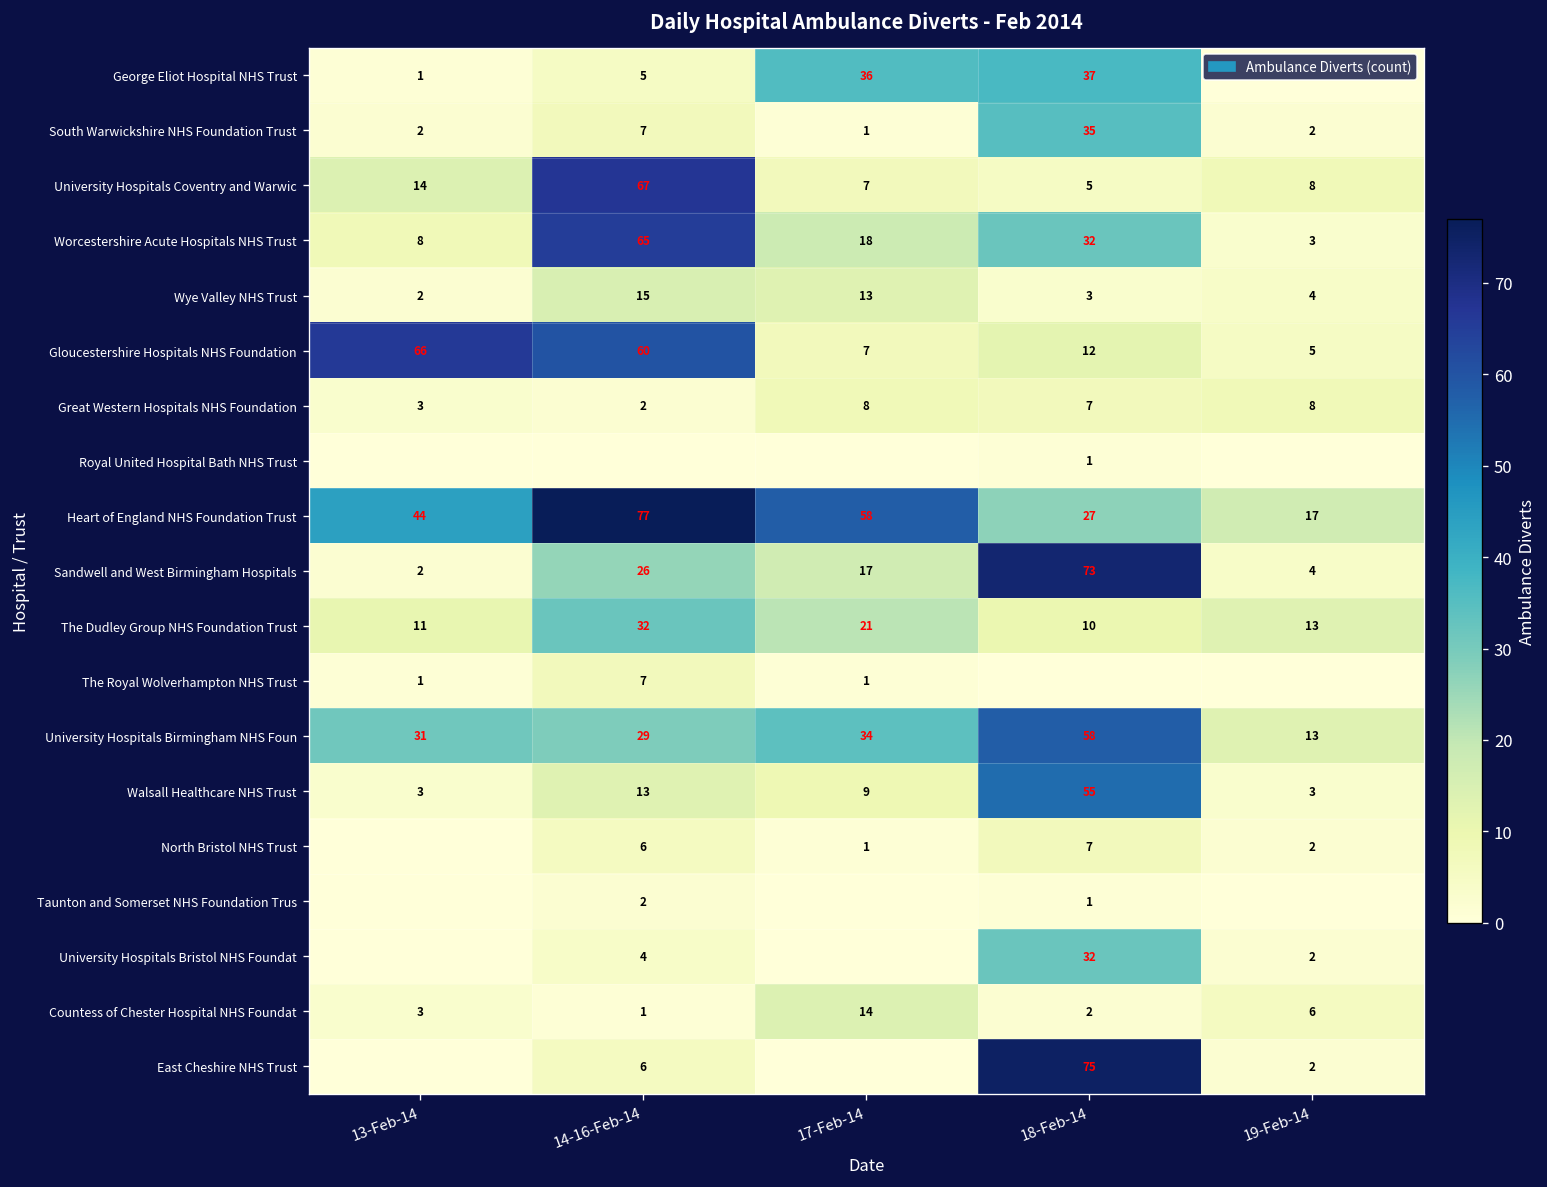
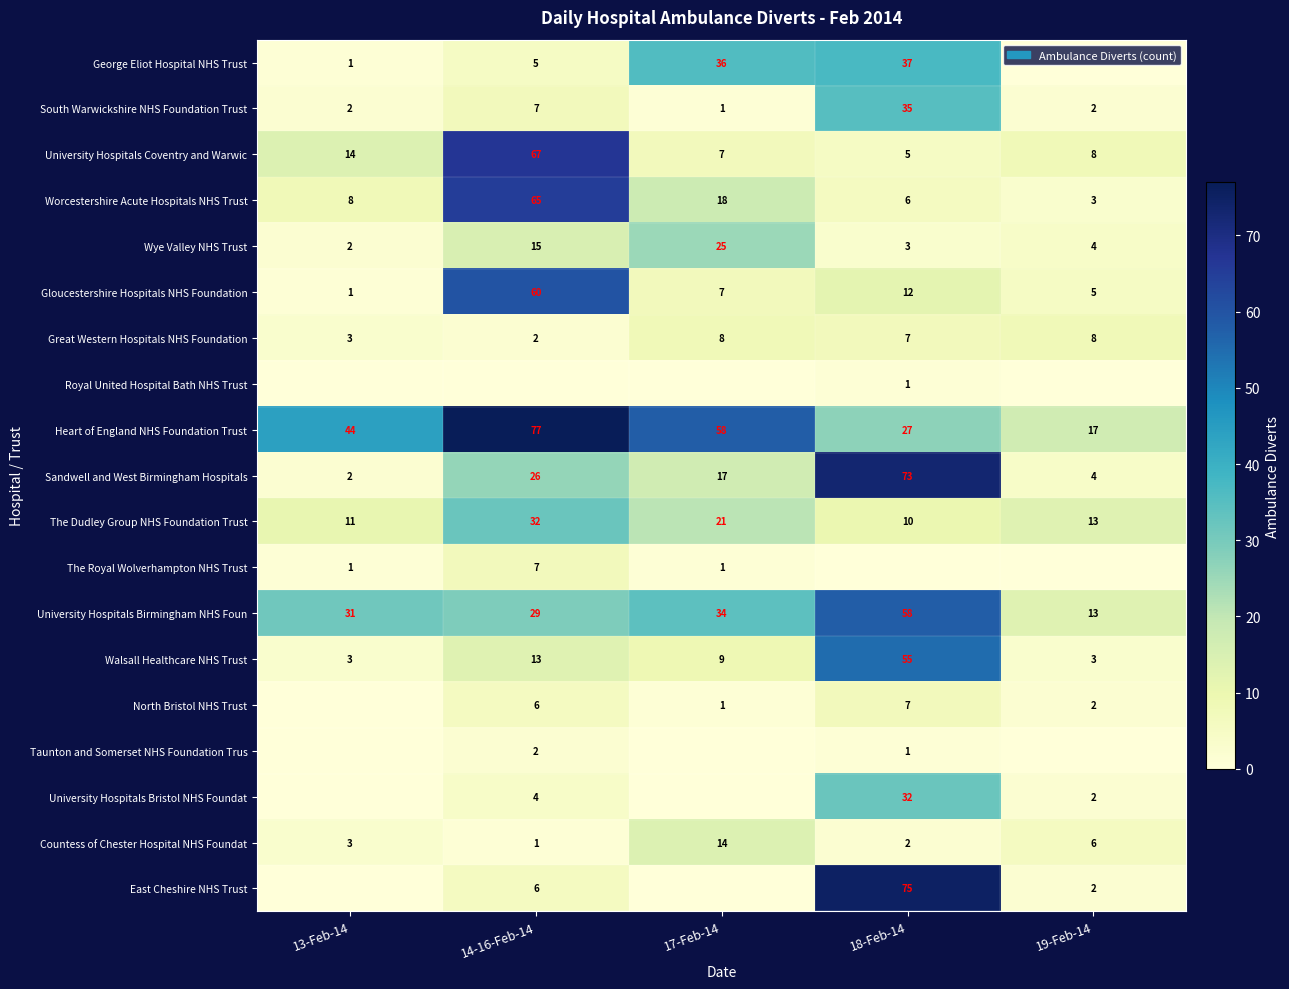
Worcestershire Acute Hospitals NHS Trust, 18-Feb-14: 32 -> 6
Wye Valley NHS Trust, 17-Feb-14: 13 -> 25
Gloucestershire Hospitals NHS Foundation, 13-Feb-14: 66 -> 1
